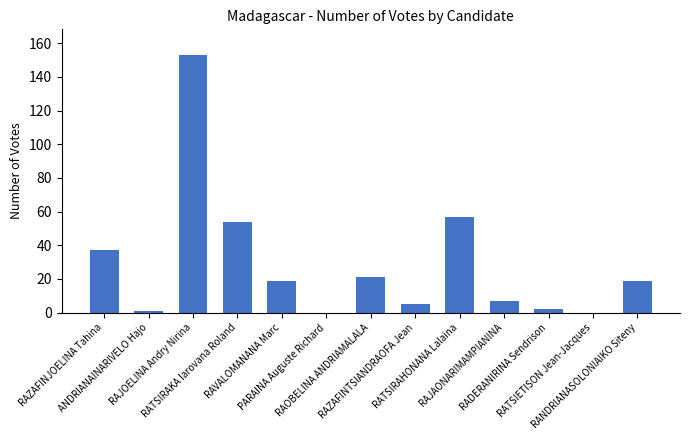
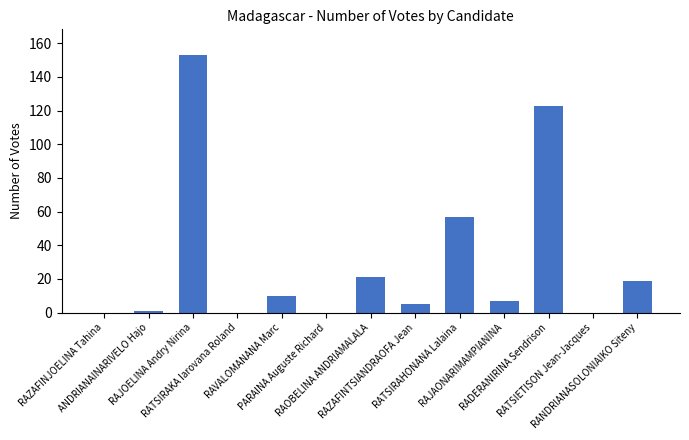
RAZAFINJOELINA Tahina: 37 -> 0
RATSIRAKA Iarovana Roland: 54 -> 0
RAVALOMANANA Marc: 19 -> 10
RADERANIRINA Sendrison: 2 -> 123
